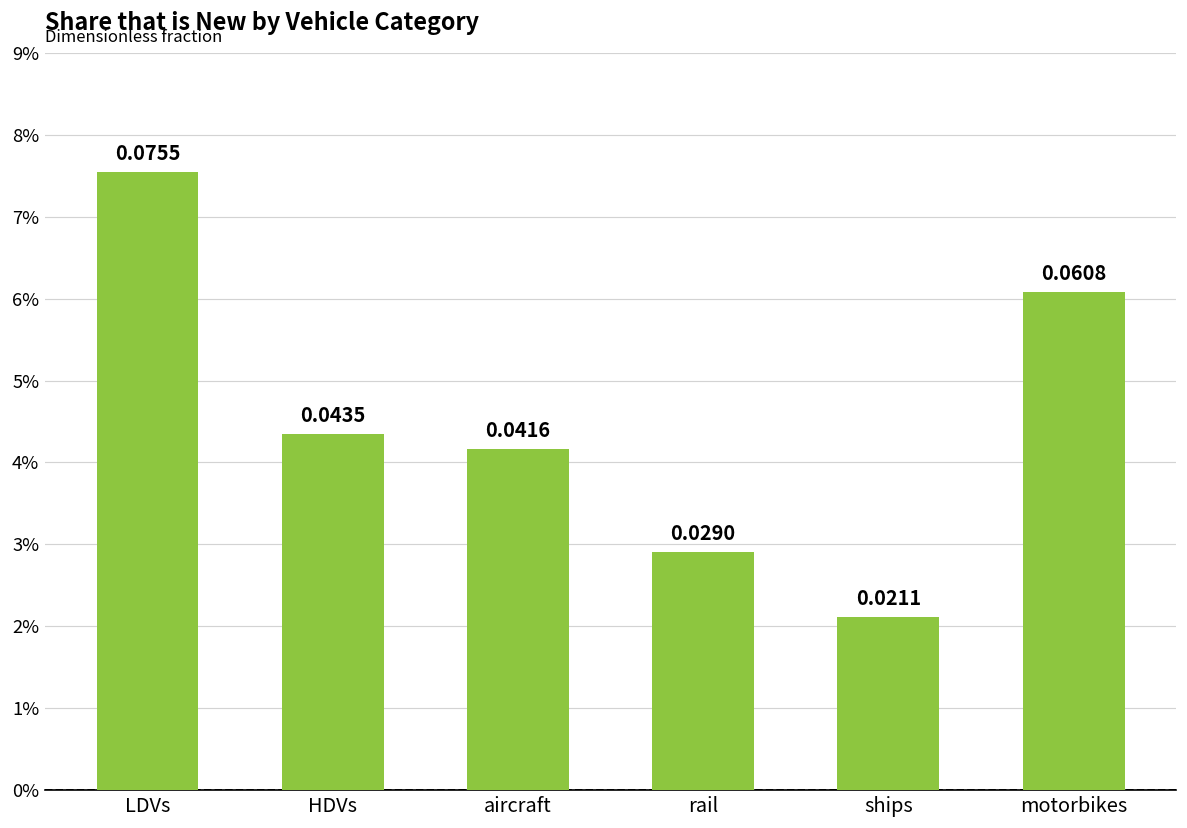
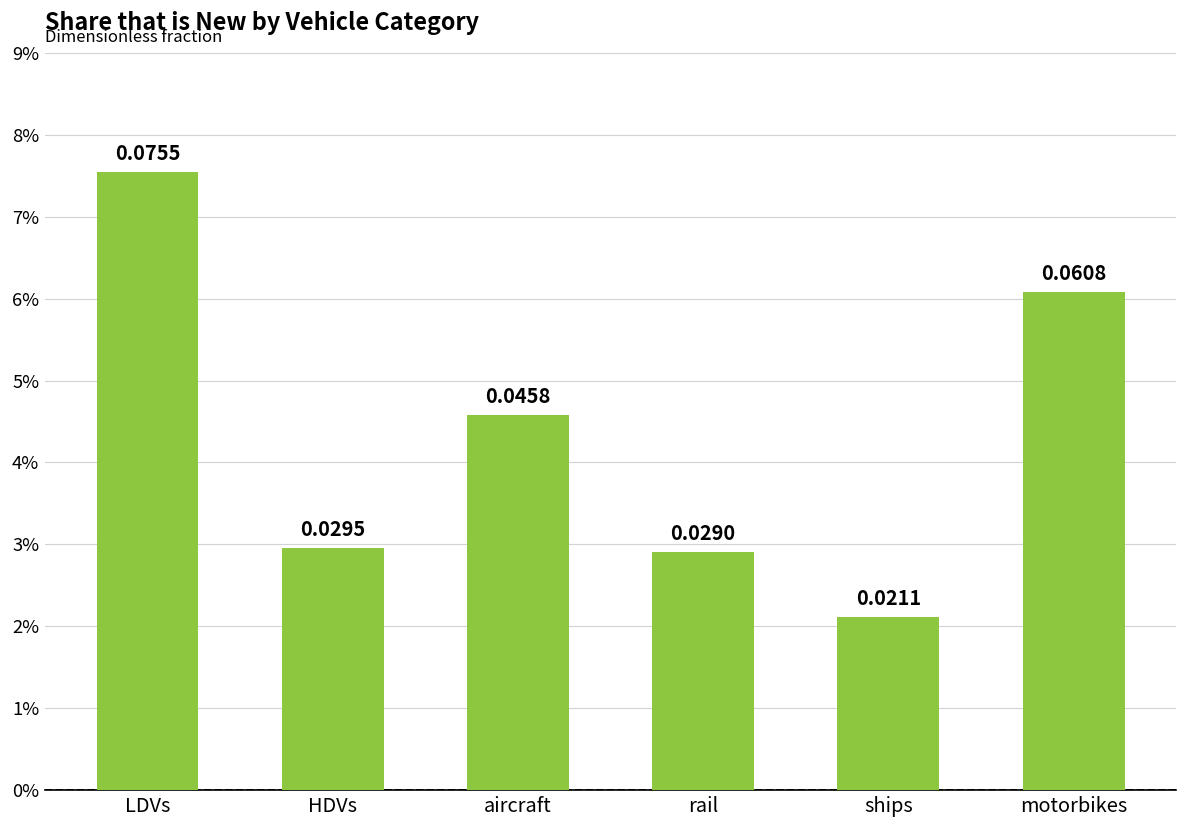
HDVs: 0.0435 -> 0.0295
aircraft: 0.0416 -> 0.0458
